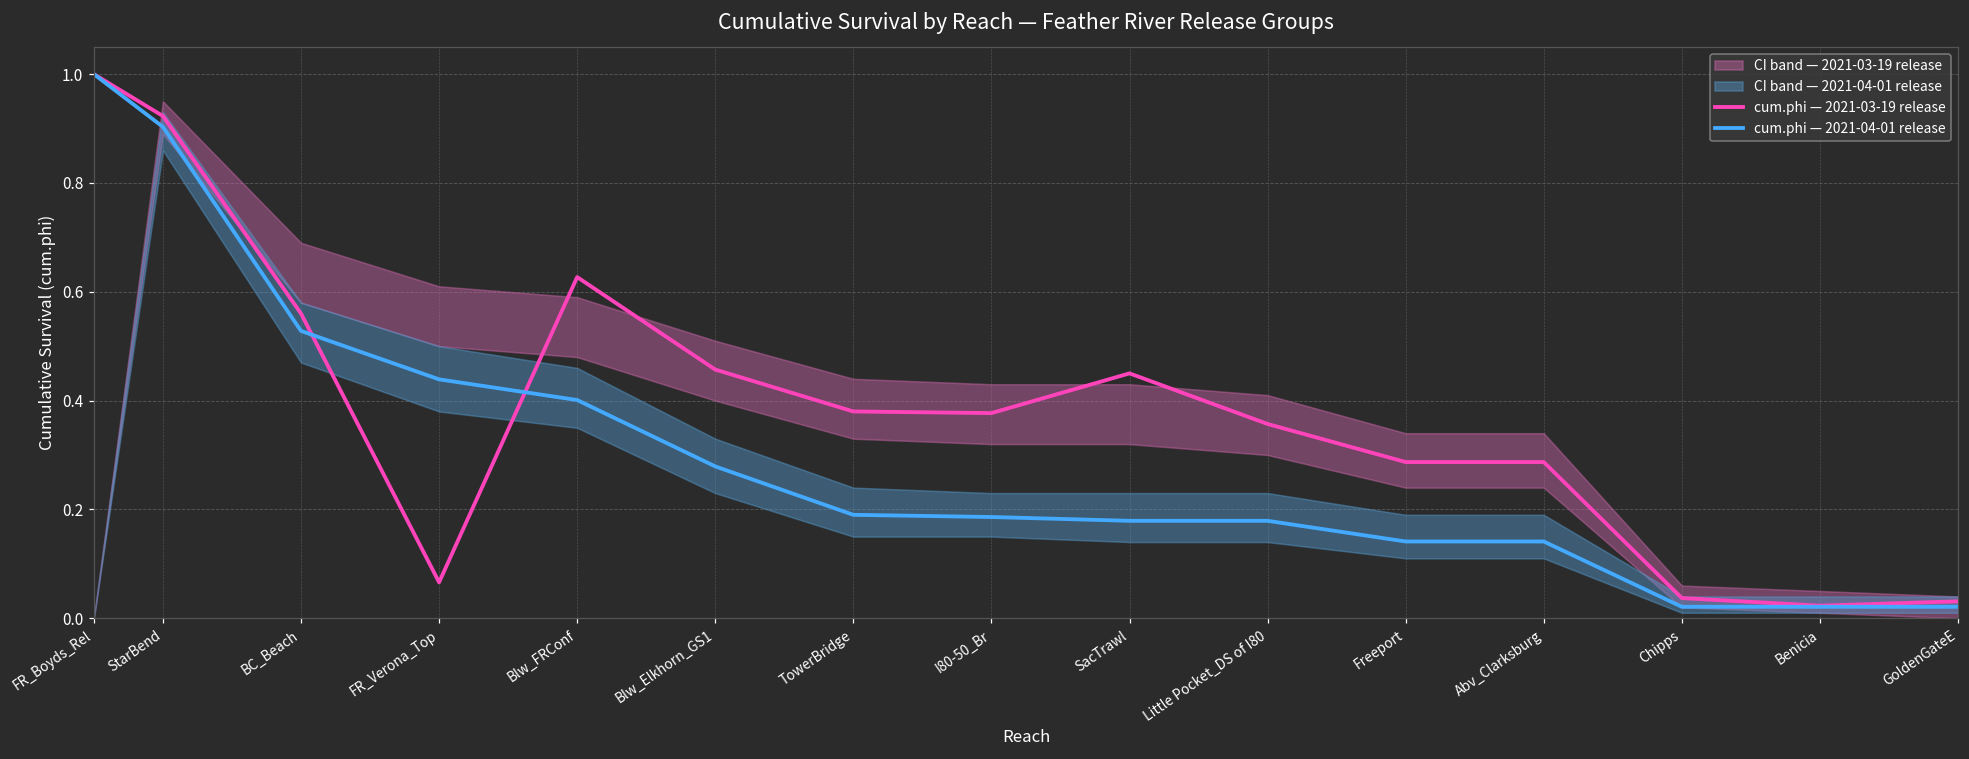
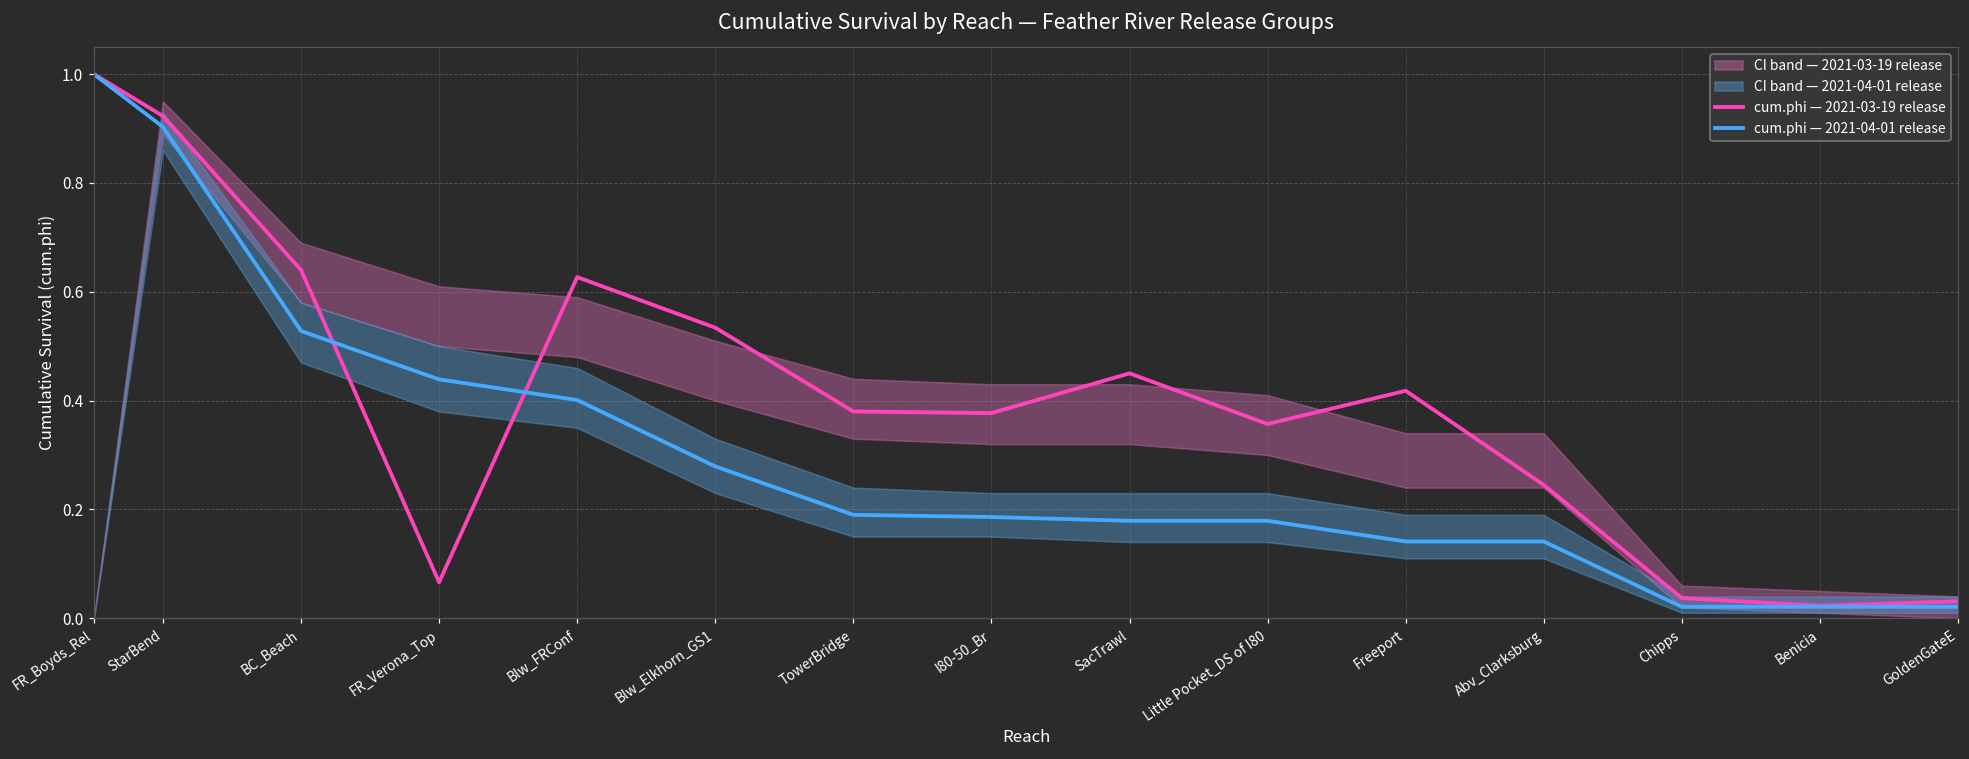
cum.phi — 2021-03-19 release, BC_Beach: 0.56 -> 0.64
cum.phi — 2021-03-19 release, Blw_Elkhorn_GS1: 0.46 -> 0.53
cum.phi — 2021-03-19 release, Freeport: 0.29 -> 0.42
cum.phi — 2021-03-19 release, Abv_Clarksburg: 0.29 -> 0.25
